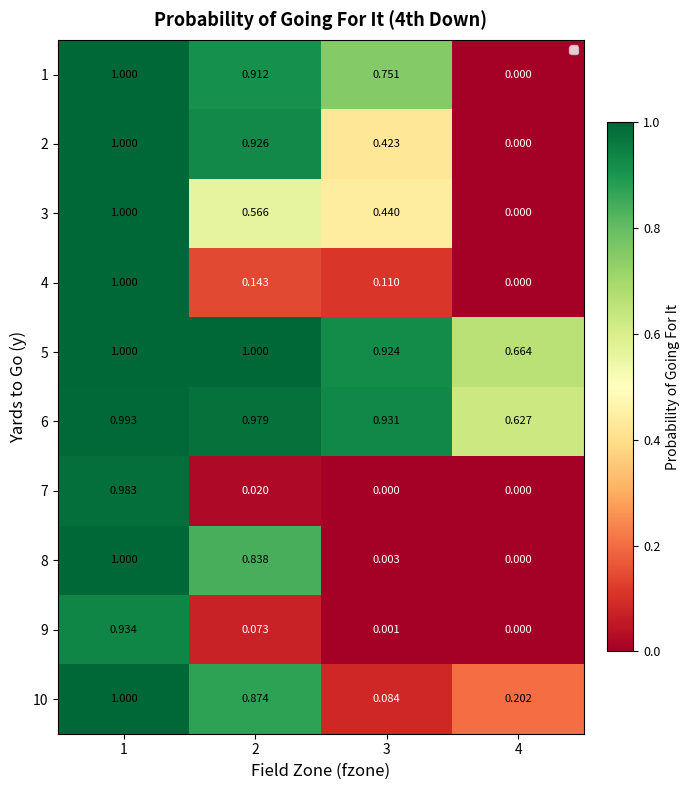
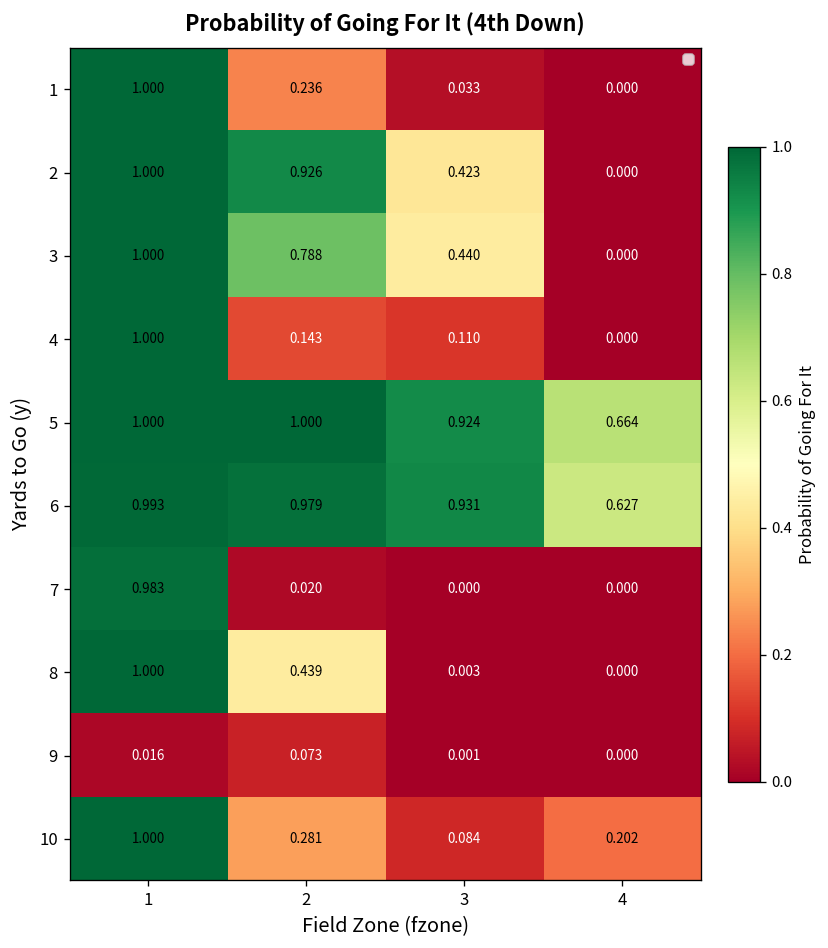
1, 2: 0.912 -> 0.236
1, 3: 0.751 -> 0.033
3, 2: 0.566 -> 0.788
8, 2: 0.838 -> 0.439
9, 1: 0.934 -> 0.016
10, 2: 0.874 -> 0.281
